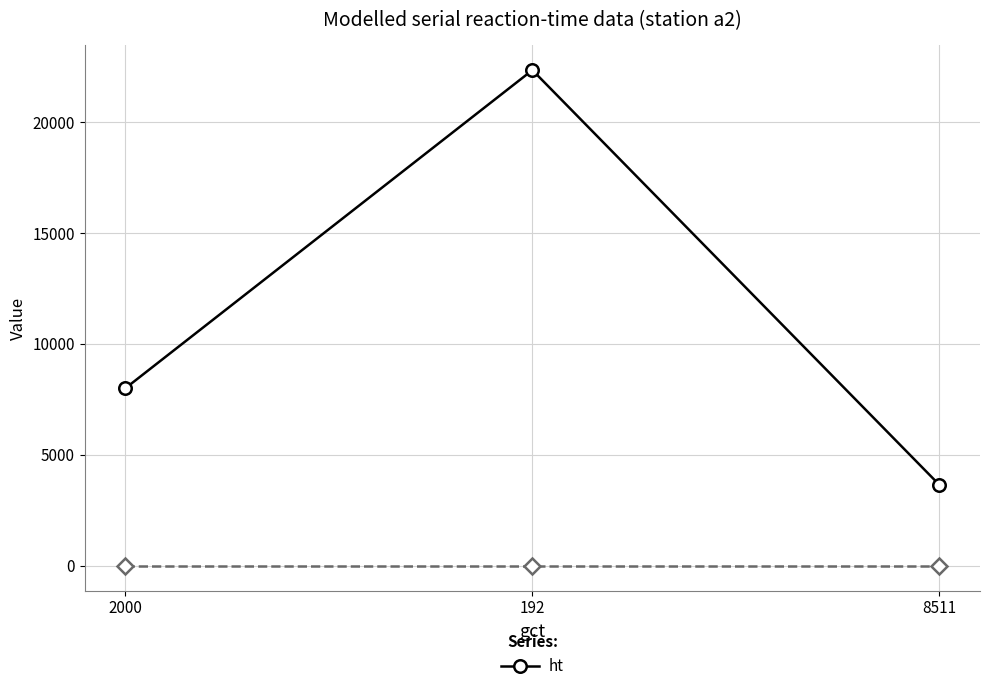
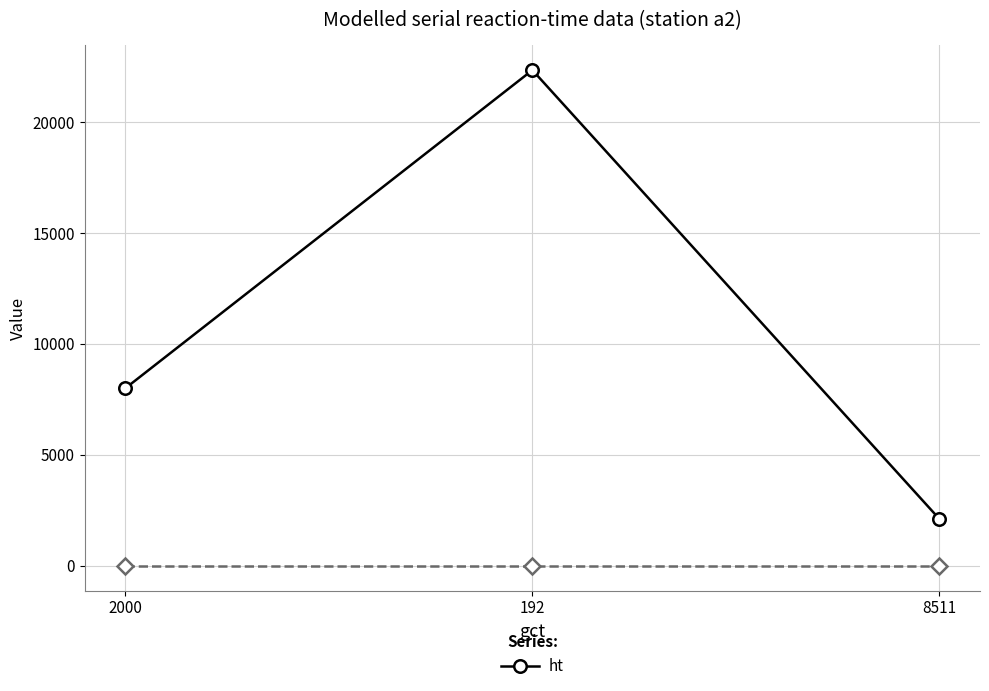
ht, 8511: 3600 -> 2100
